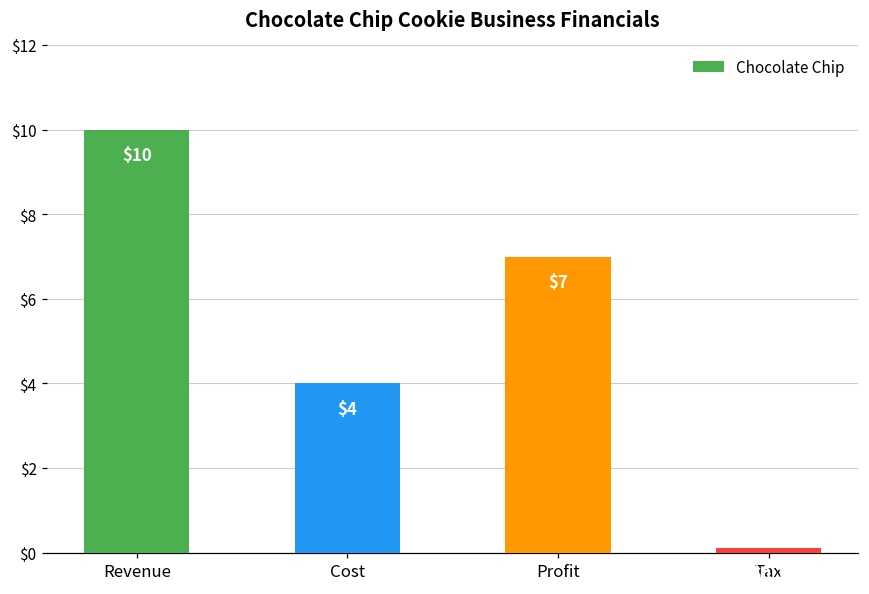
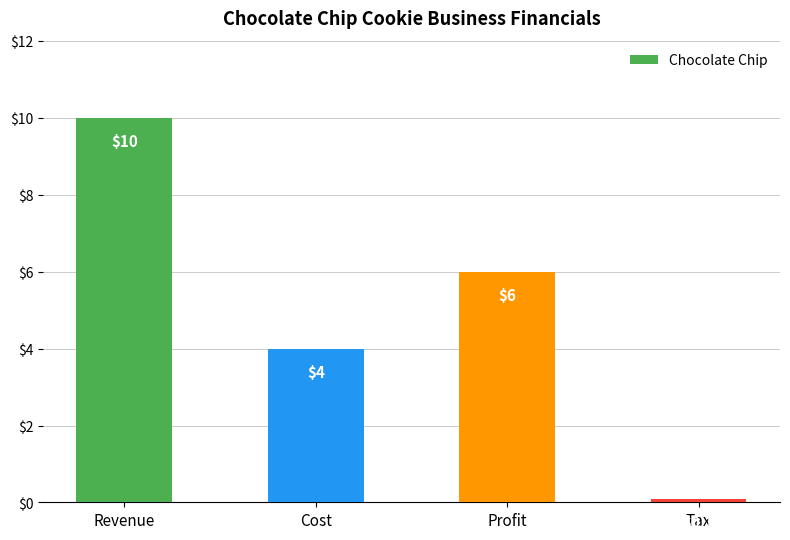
Profit: $7 -> $6
